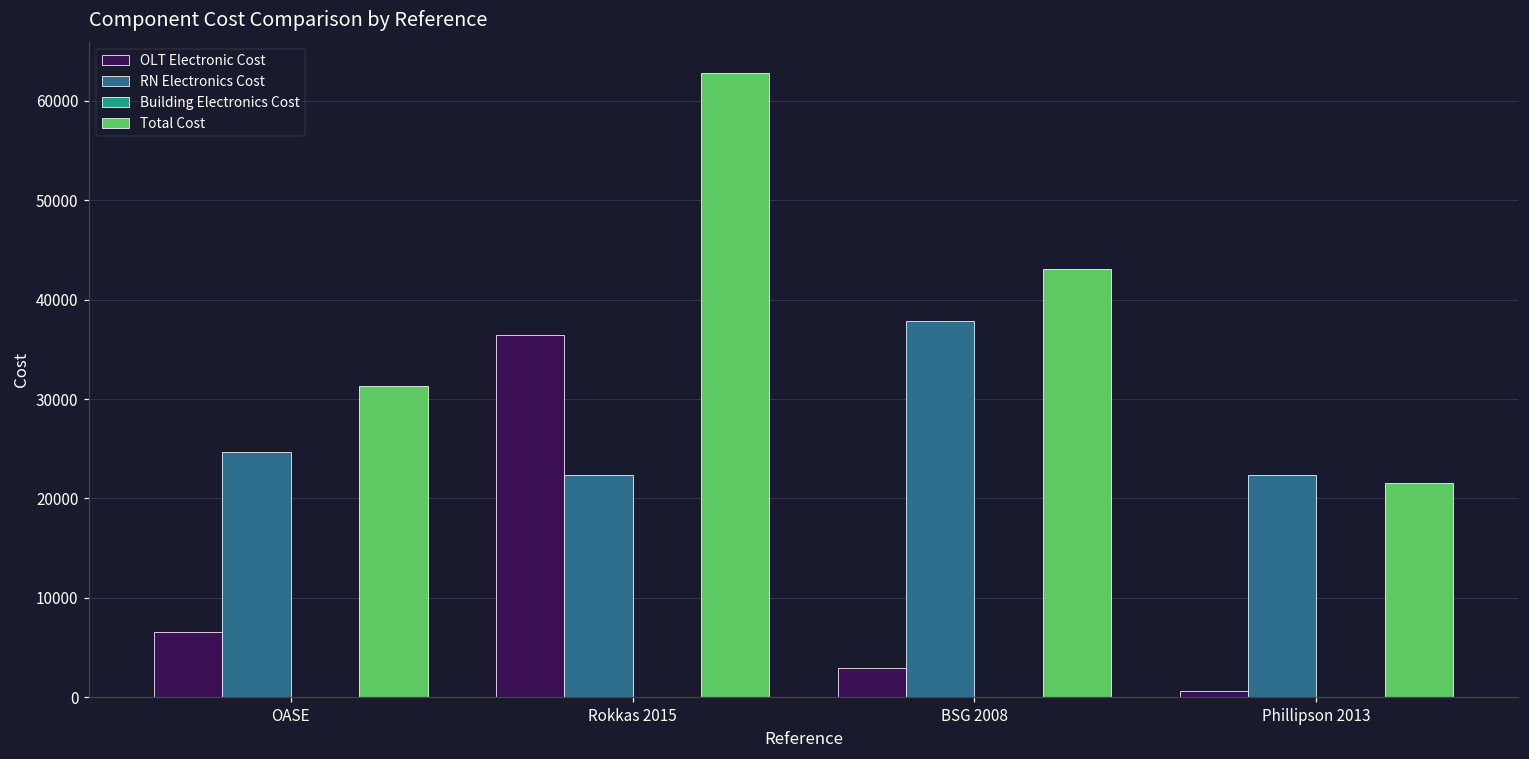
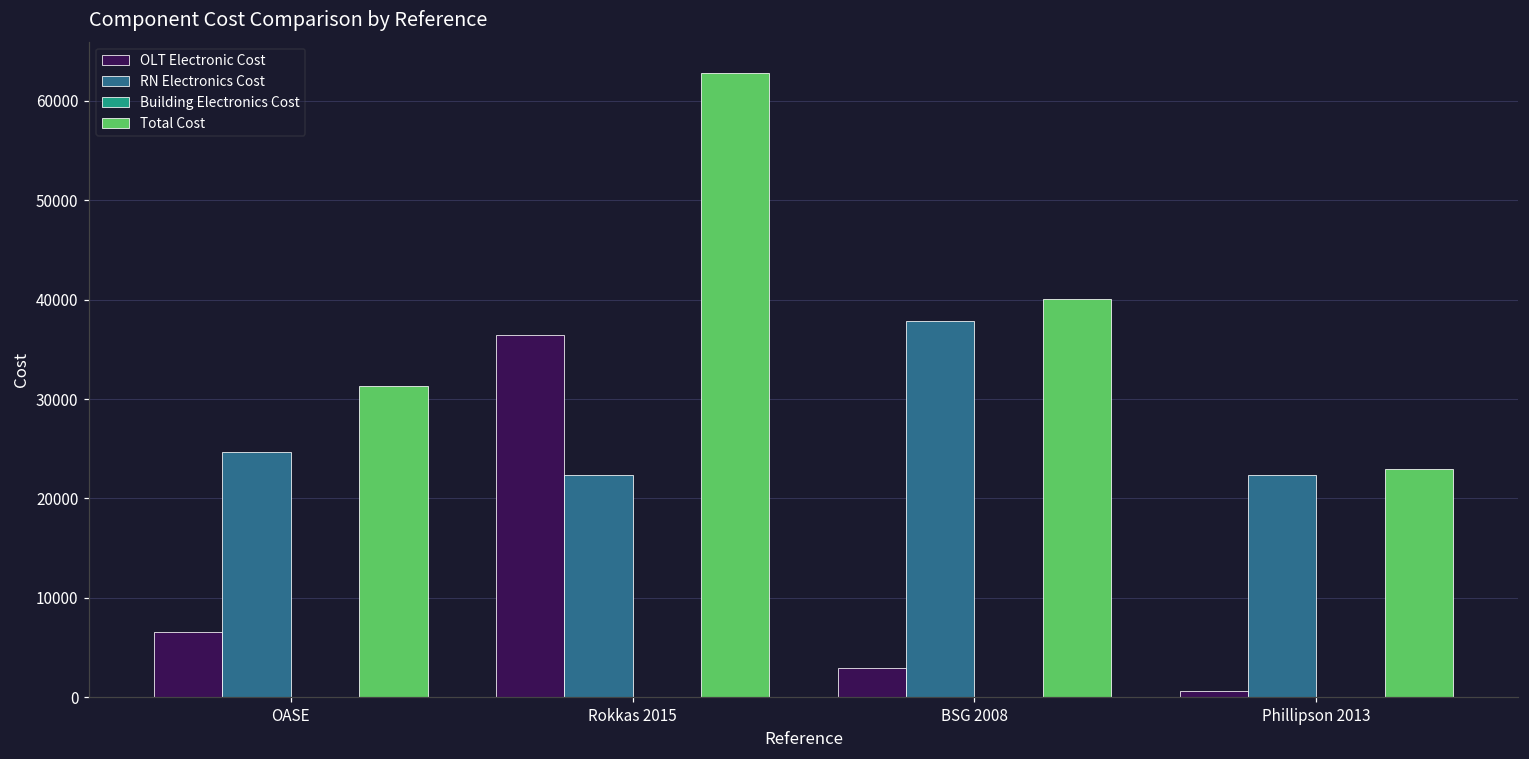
Total Cost, BSG 2008: 43000 -> 40000
Total Cost, Phillipson 2013: 22000 -> 23000
